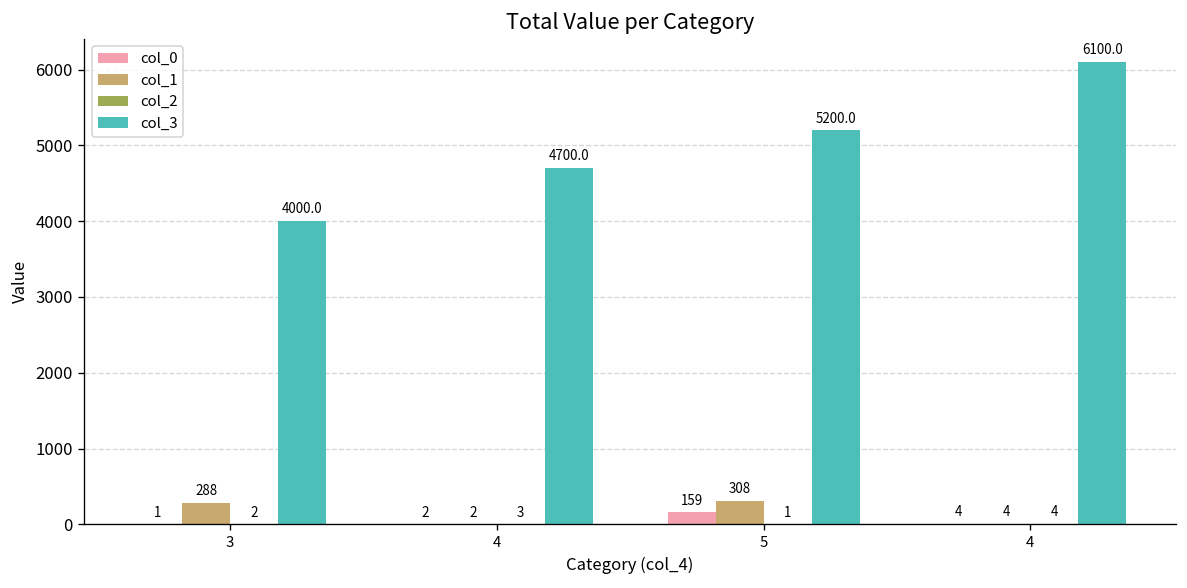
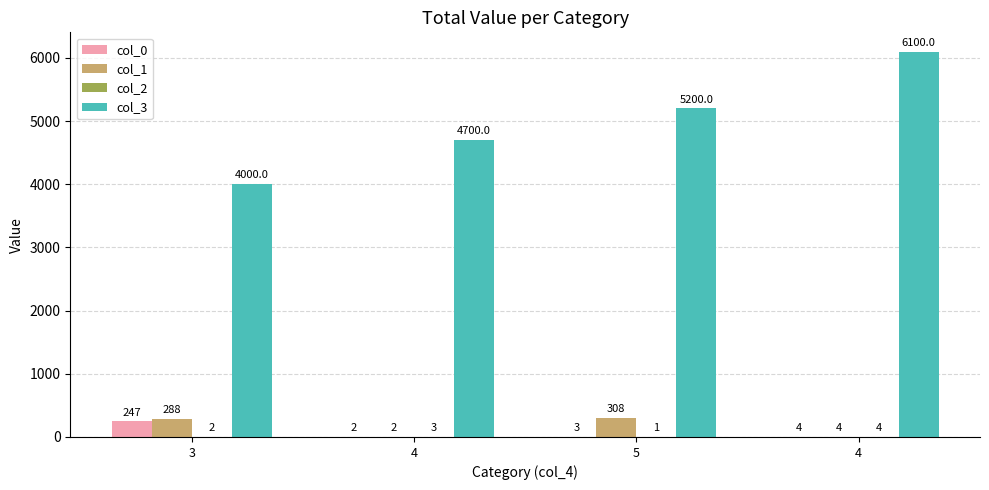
col_0, 3: 1 -> 247
col_0, 5: 159 -> 3
